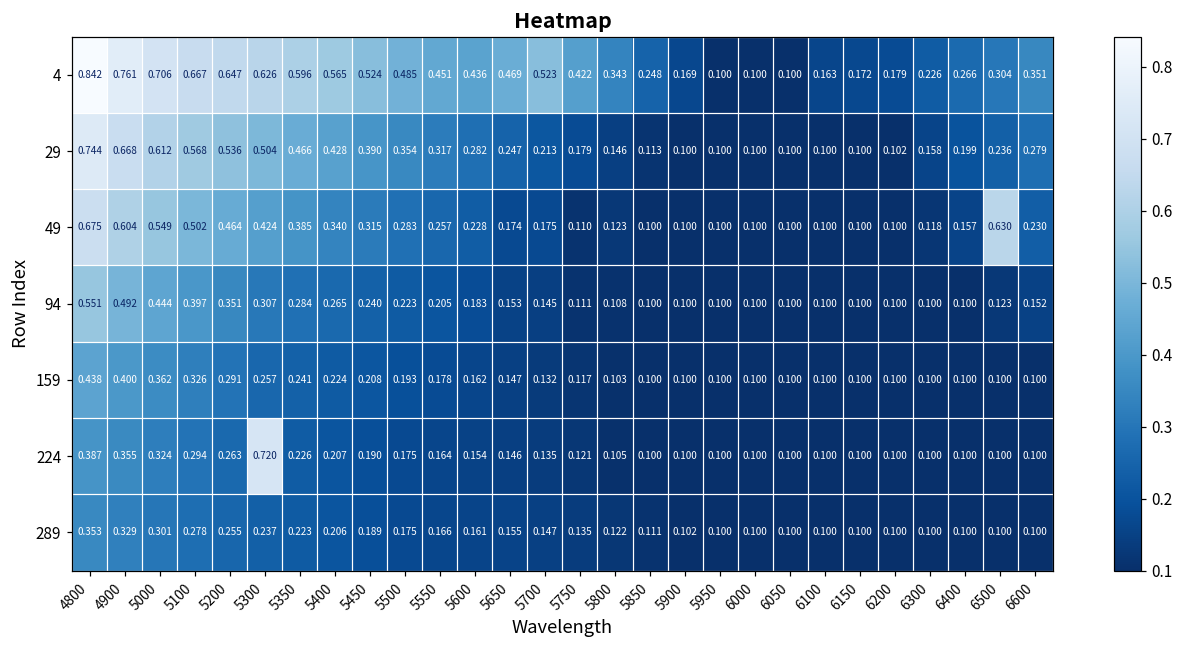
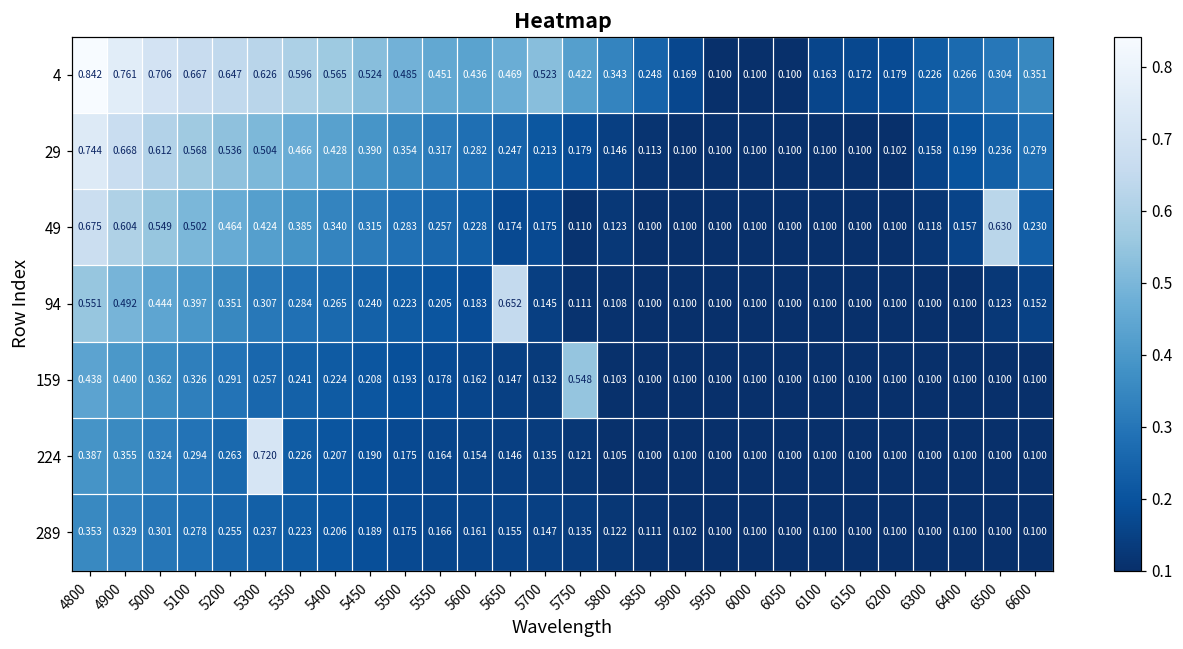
94, 5650: 0.153 -> 0.652
159, 5750: 0.117 -> 0.548
